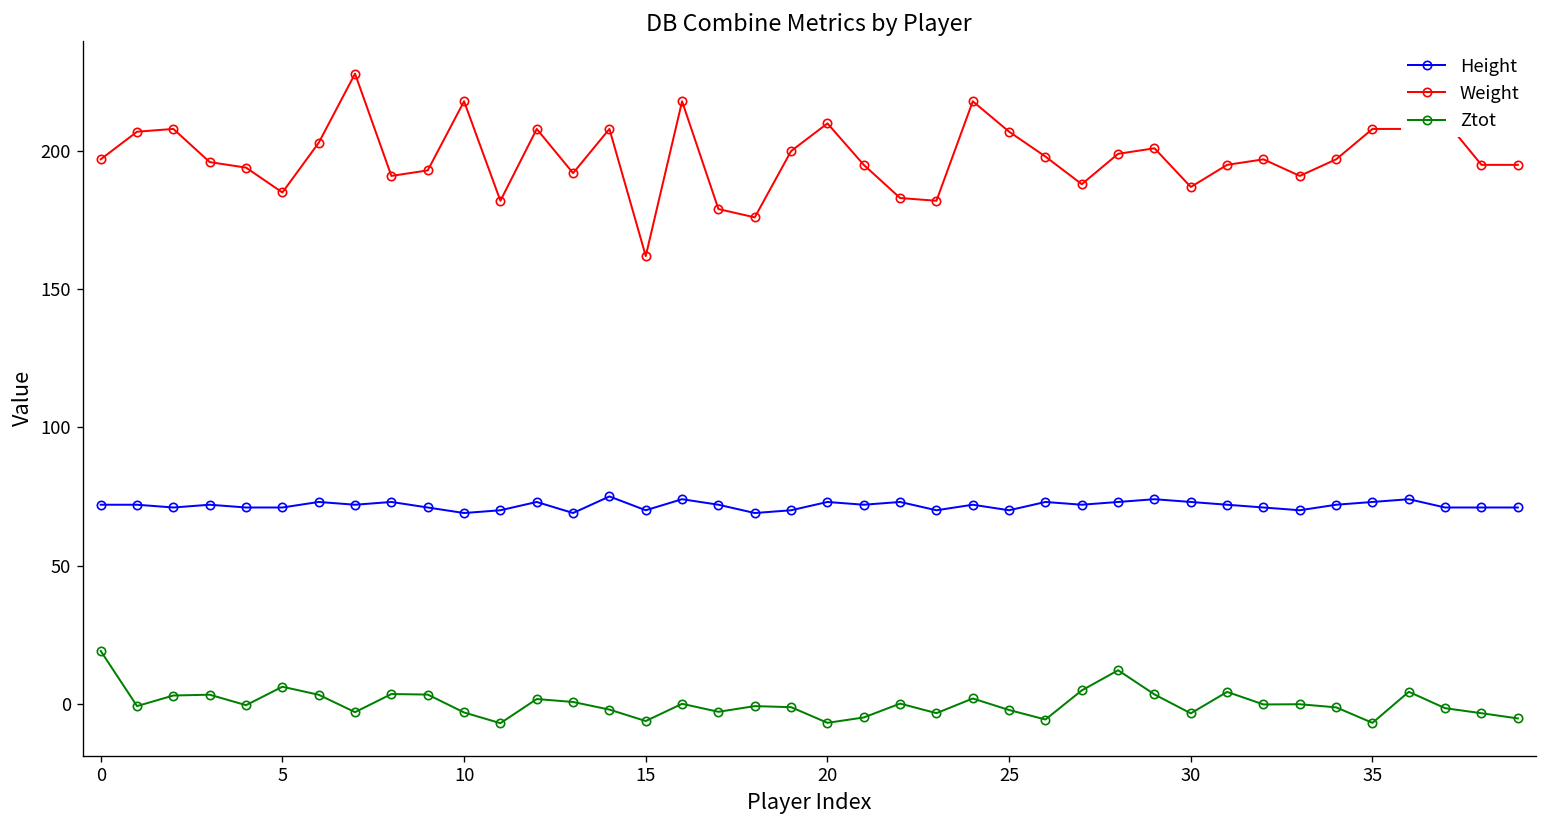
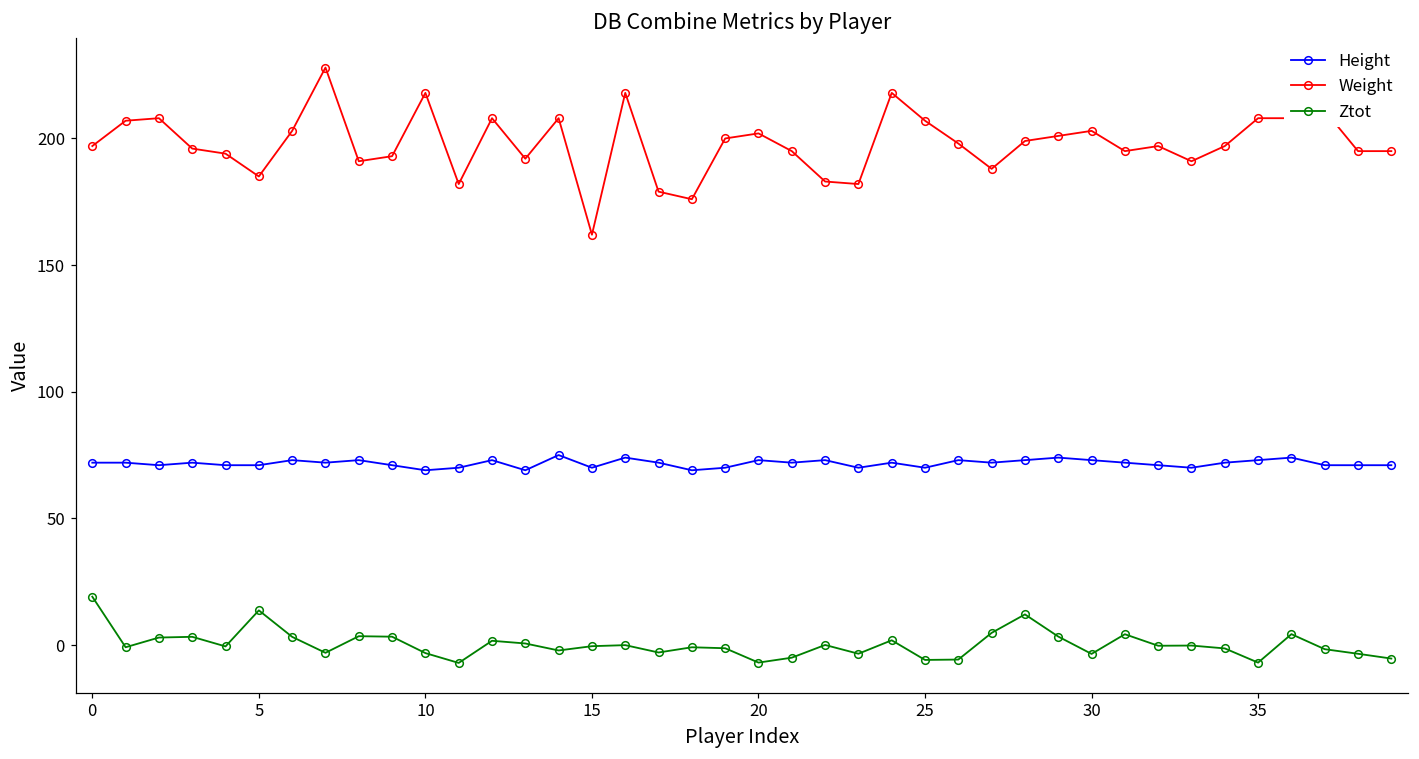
Ztot, 5: 6 -> 14
Ztot, 15: -6 -> 0
Weight, 20: 210 -> 202
Ztot, 25: -2 -> -6
Weight, 30: 187 -> 203
